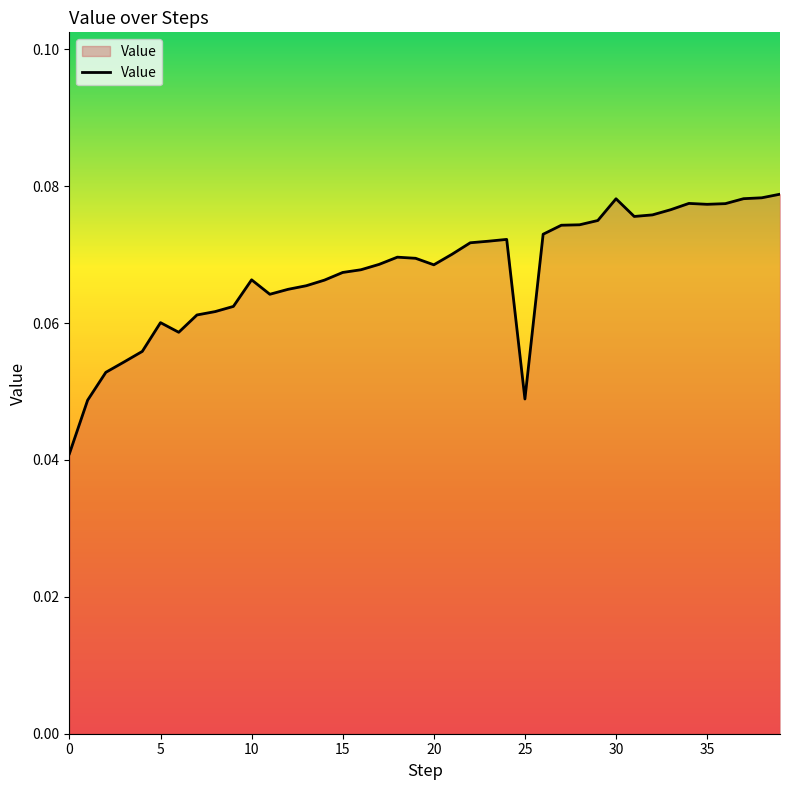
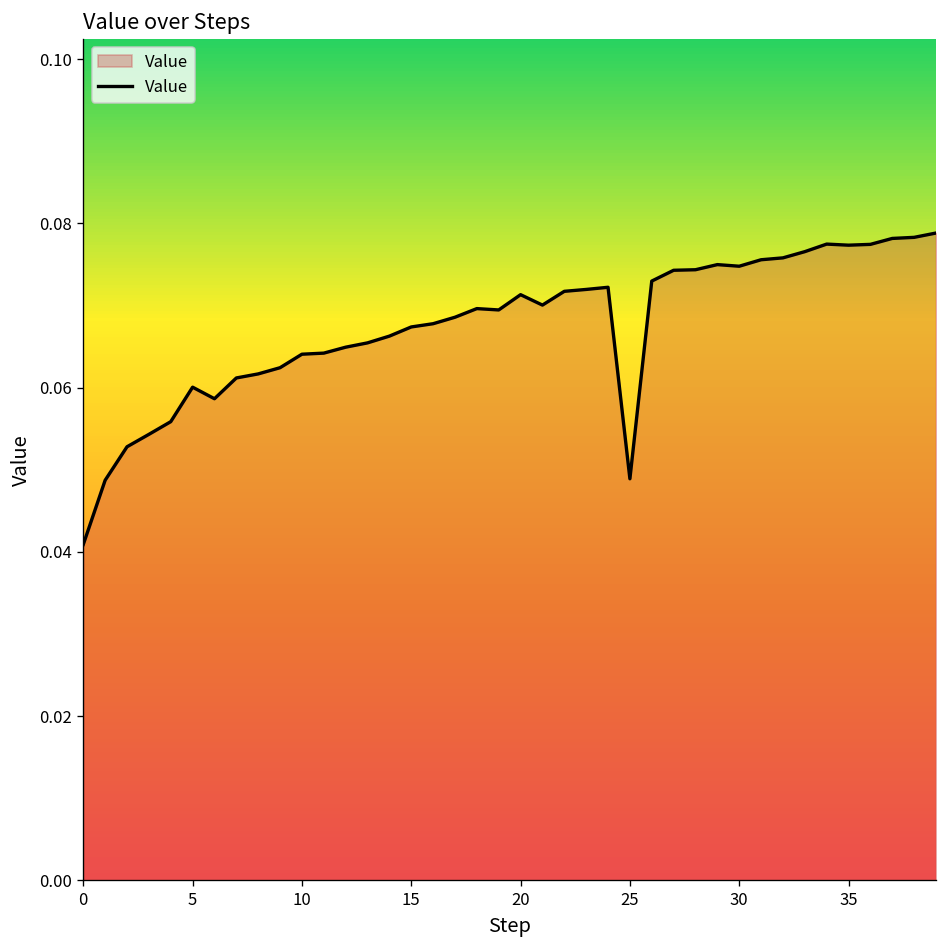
10: 0.066 -> 0.064
20: 0.069 -> 0.071
30: 0.078 -> 0.075
